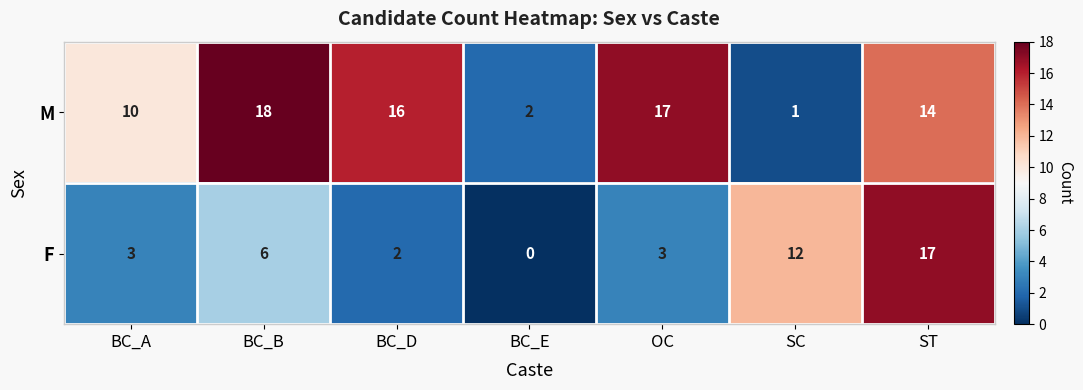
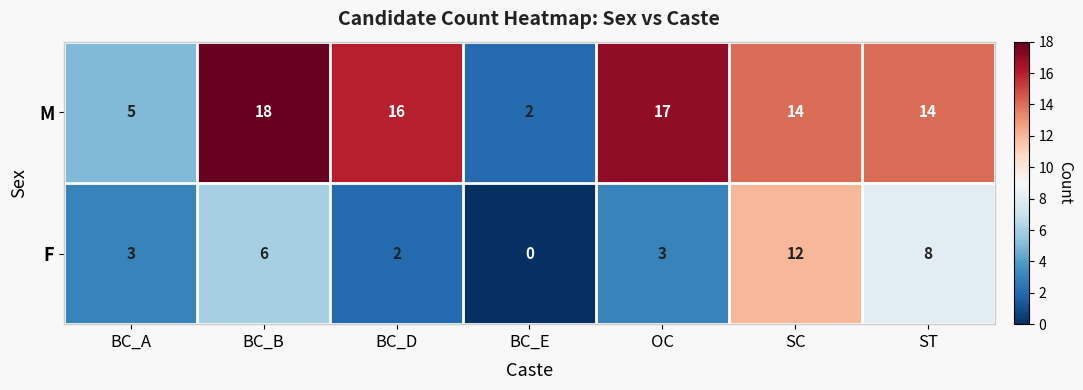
M, BC_A: 10 -> 5
M, SC: 1 -> 14
F, ST: 17 -> 8
